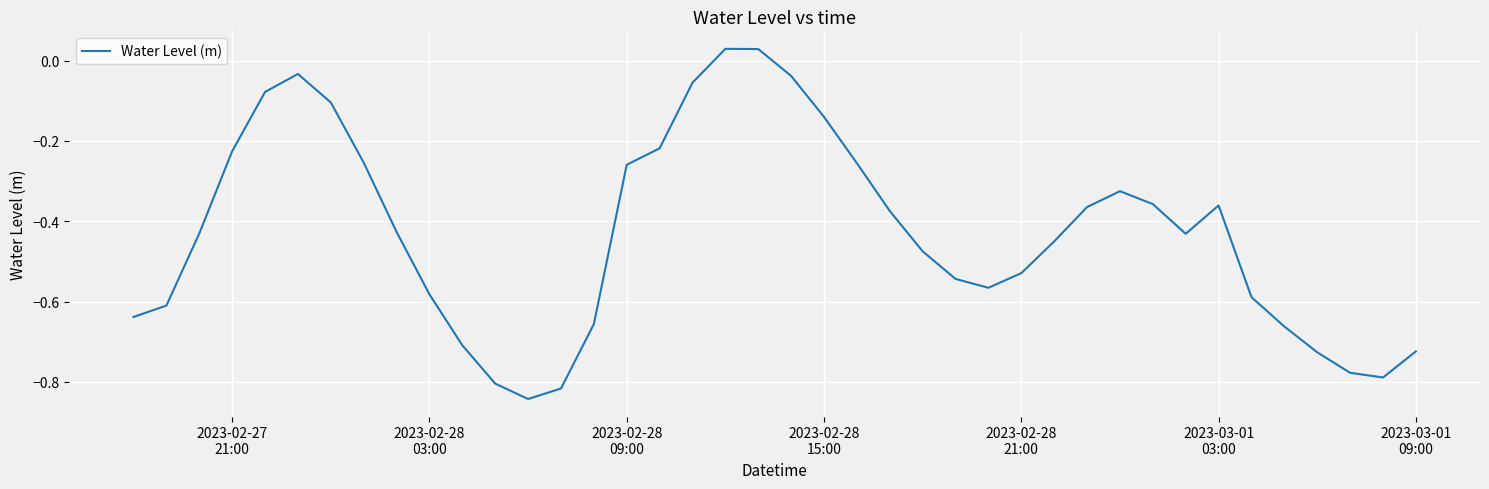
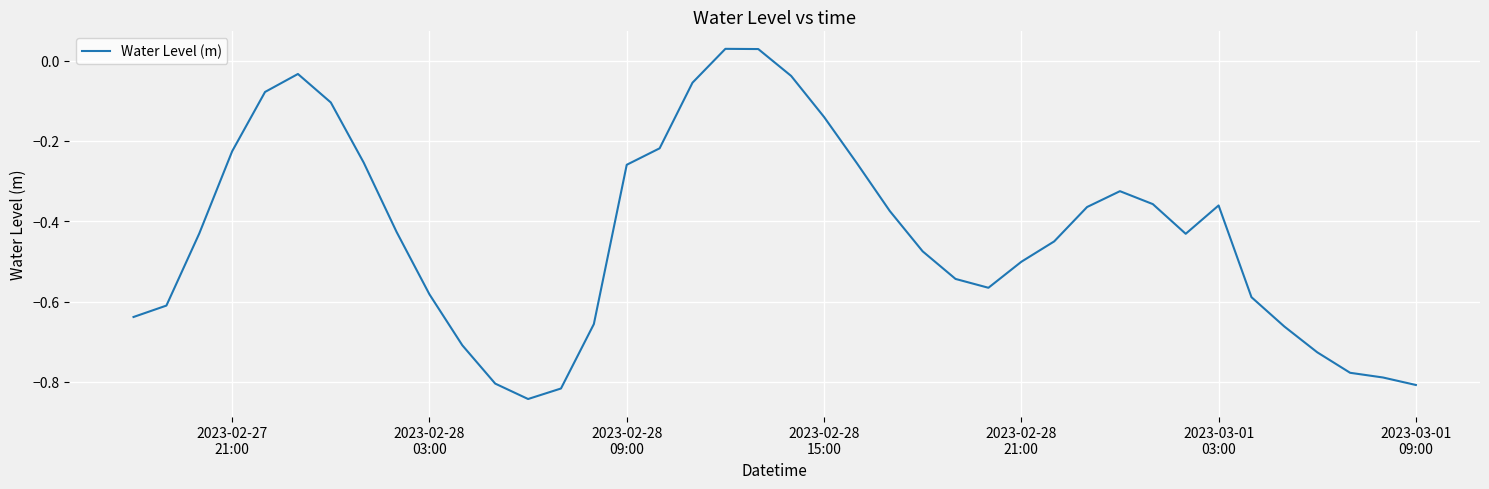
2023-02-28 21:00: -0.53 -> -0.50
2023-03-01 09:00: -0.72 -> -0.81
